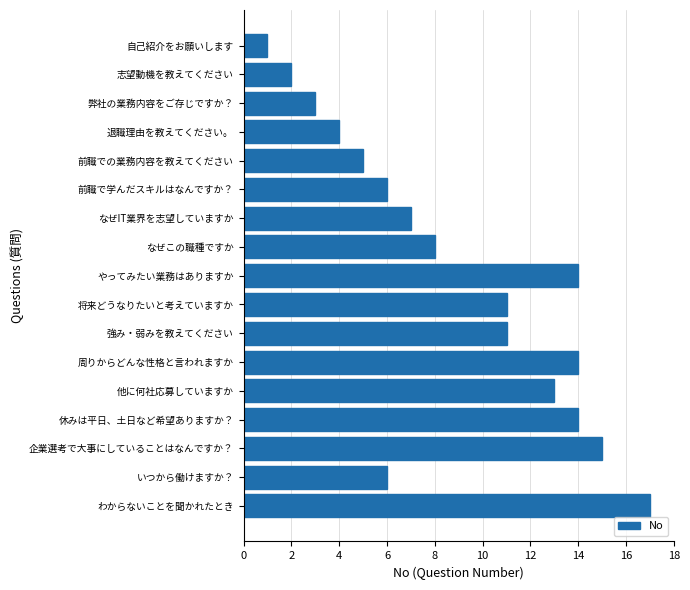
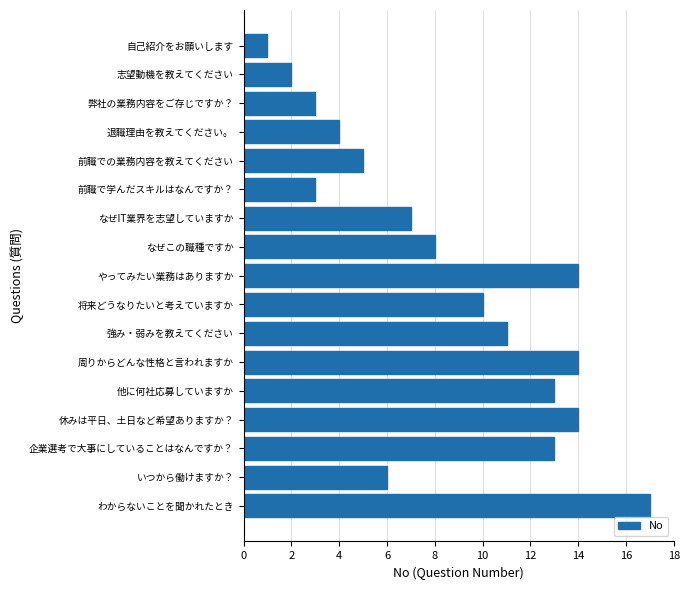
前職で学んだスキルはなんですか？: 6 -> 3
将来どうなりたいと考えていますか: 11 -> 10
企業選考で大事にしていることはなんですか？: 15 -> 13
